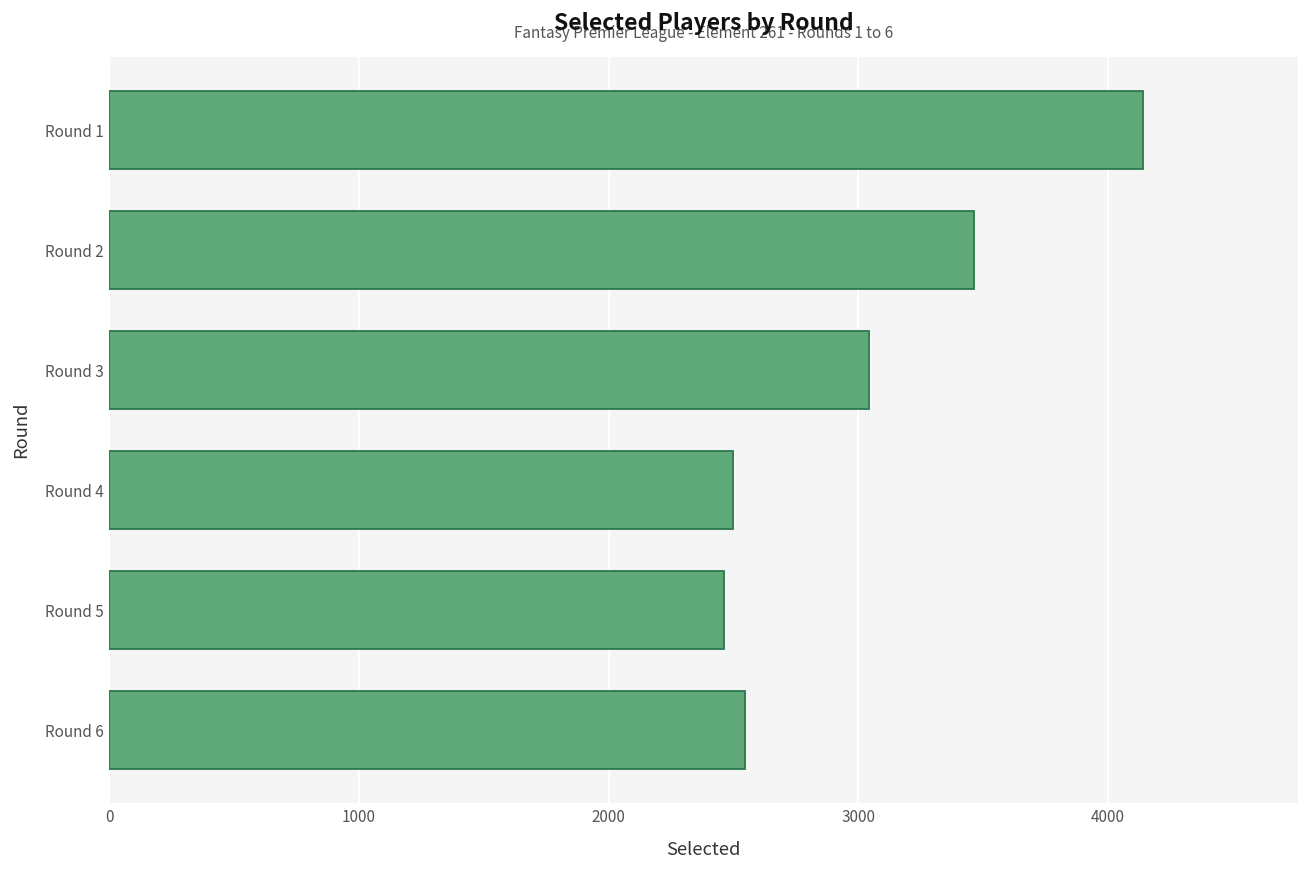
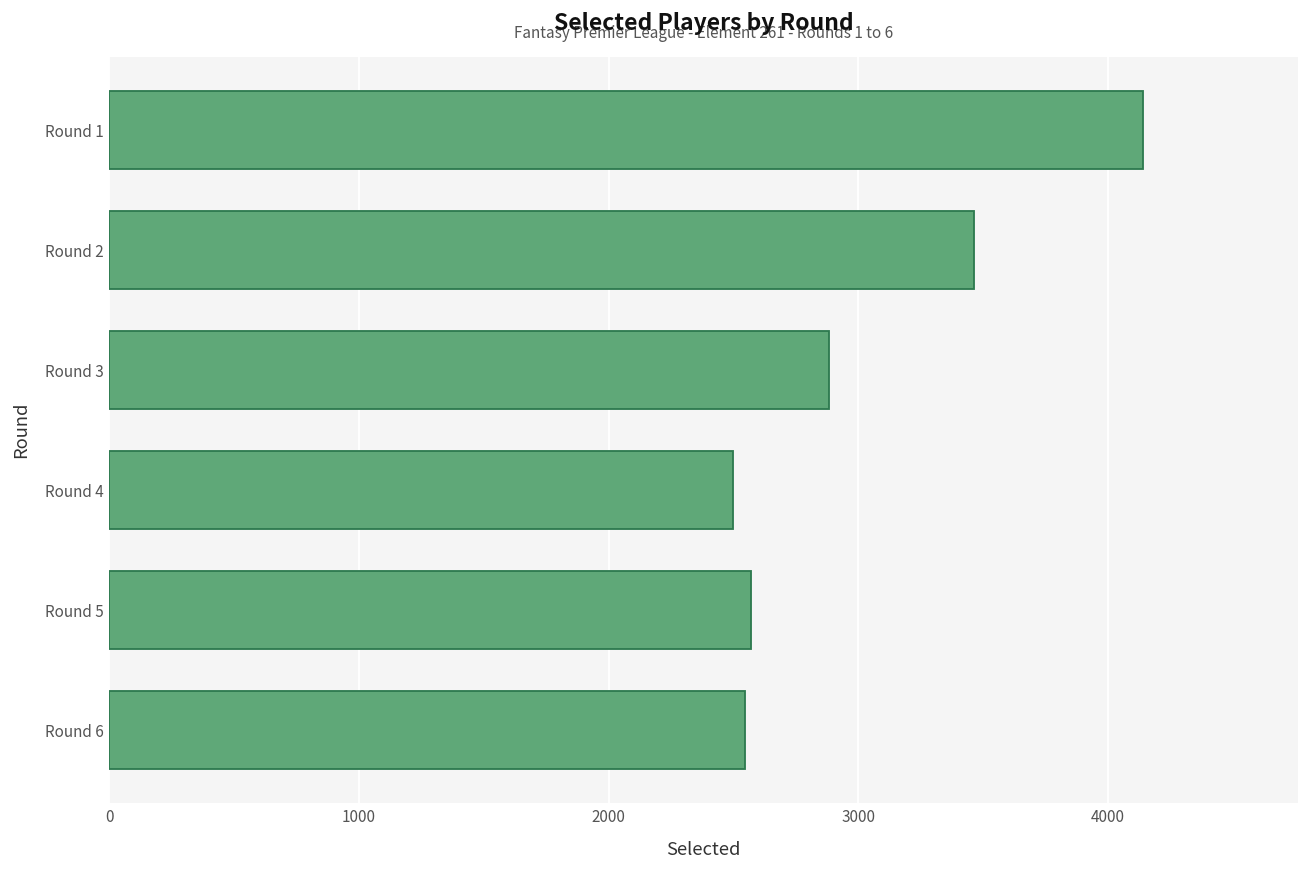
Round 3: 3040 -> 2880
Round 5: 2460 -> 2570
